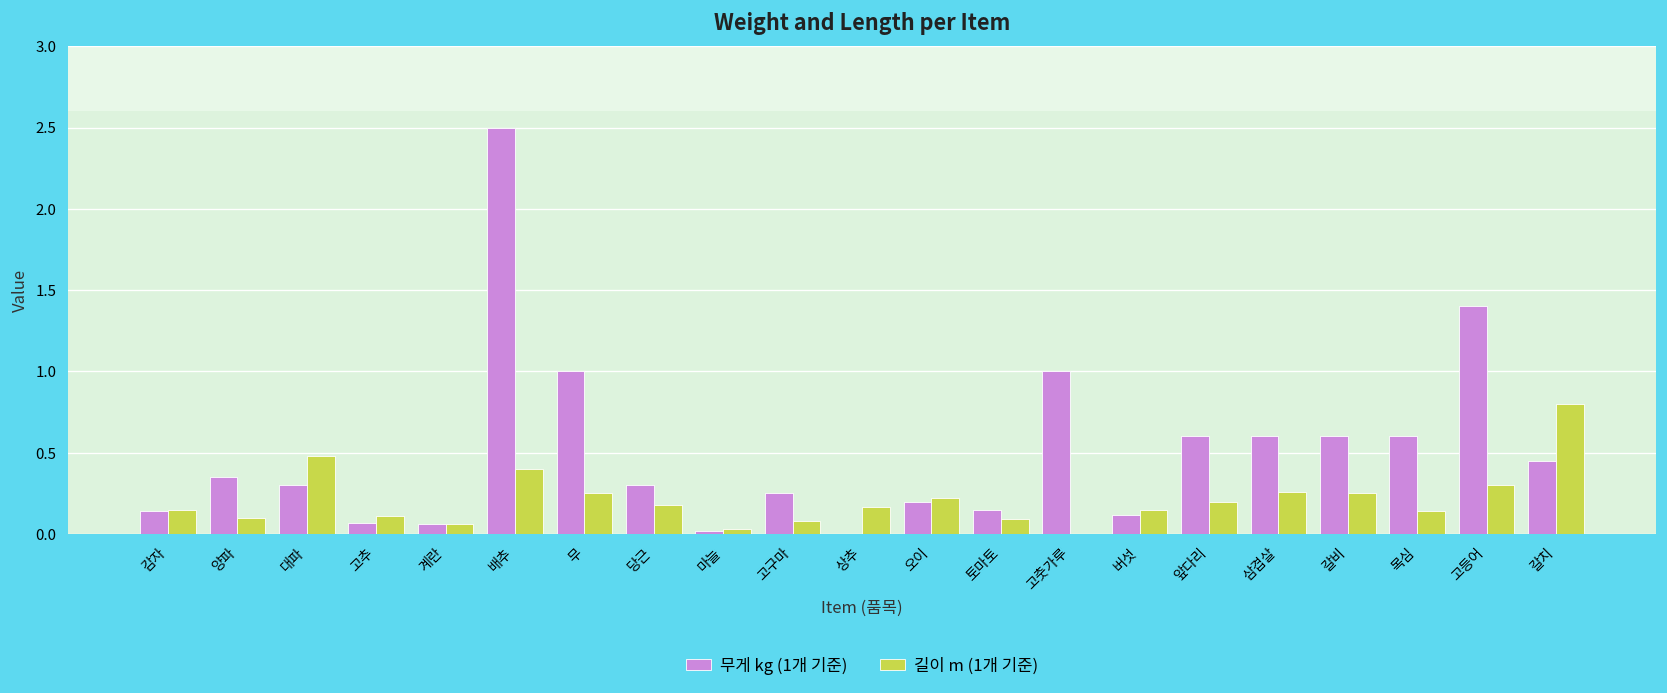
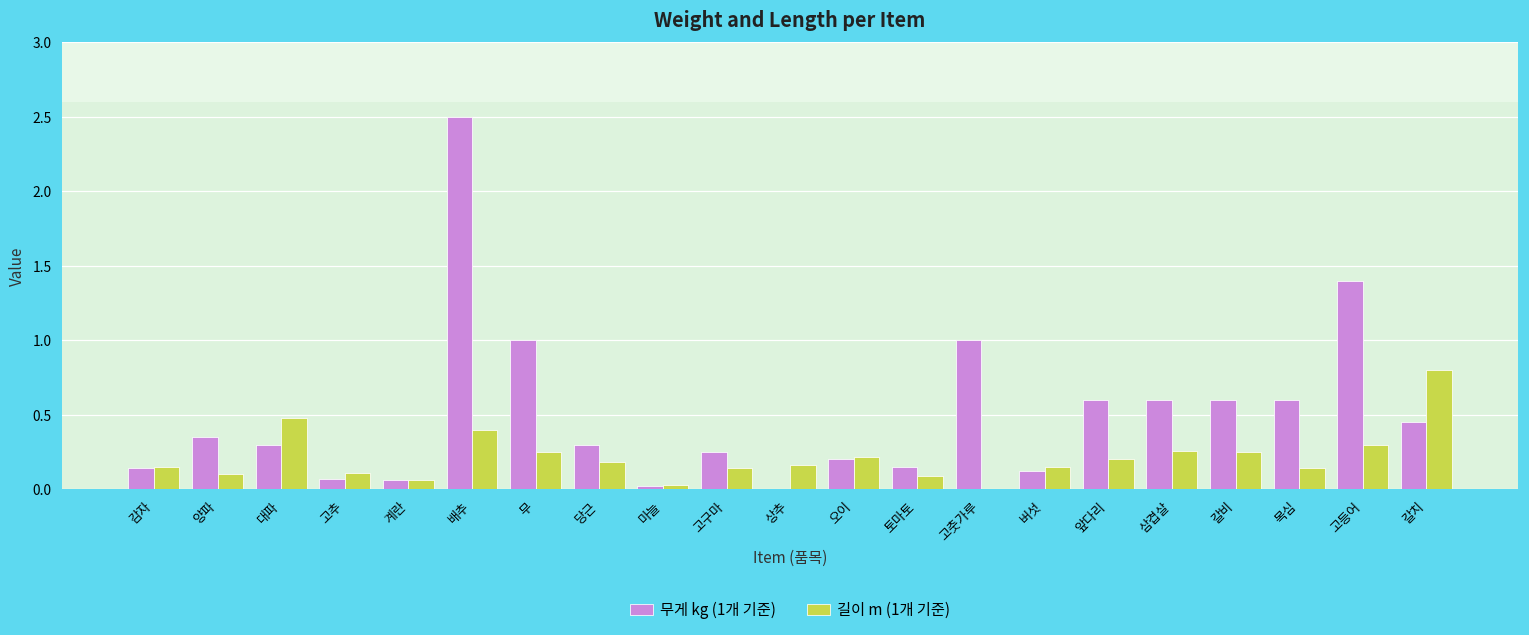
길이 m (1개 기준), 고구마: 0.08 -> 0.14
